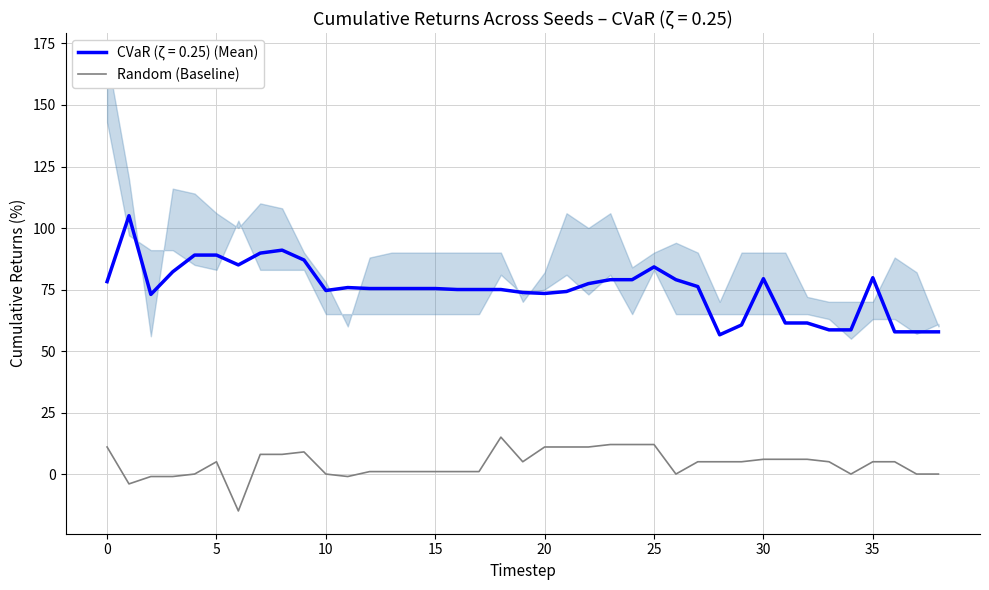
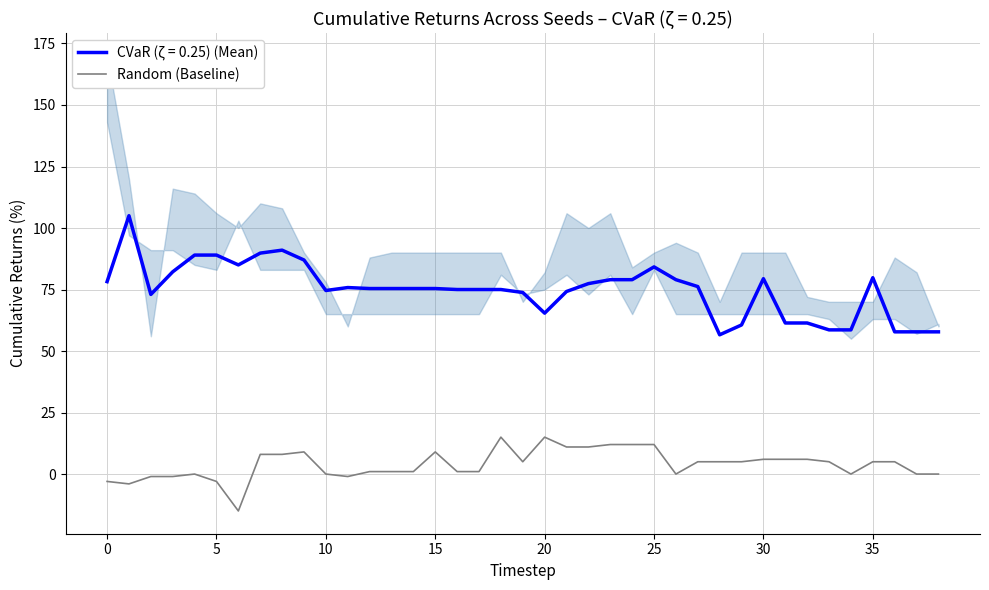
Random (Baseline), 0: 11 -> -3
Random (Baseline), 5: 5 -> -3
Random (Baseline), 15: 1 -> 9
CVaR (ζ = 0.25) (Mean), 20: 73 -> 65
Random (Baseline), 20: 11 -> 15
